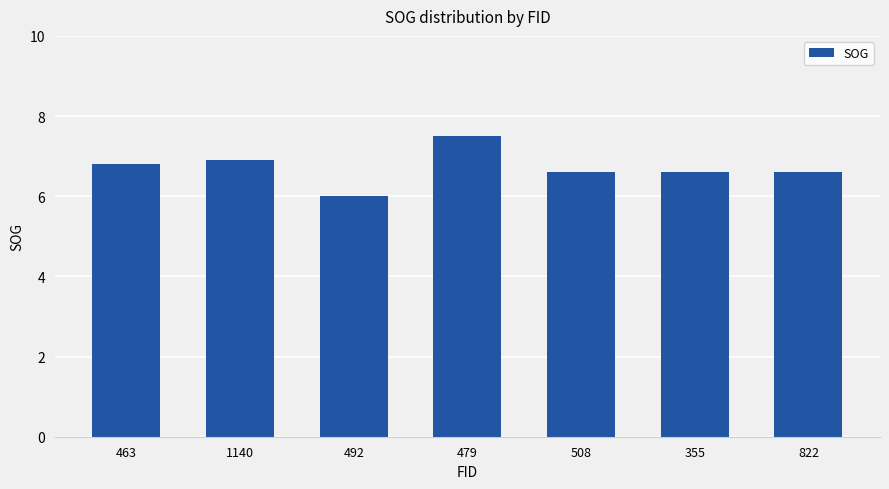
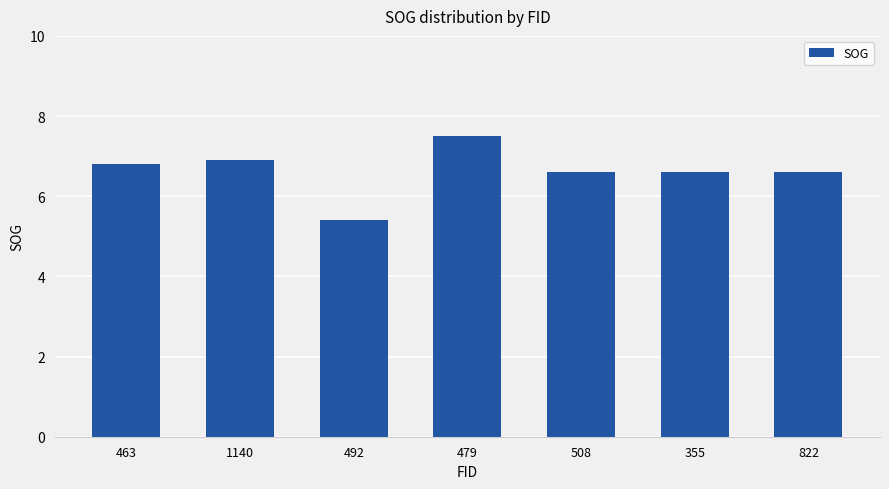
492: 6.0 -> 5.4
